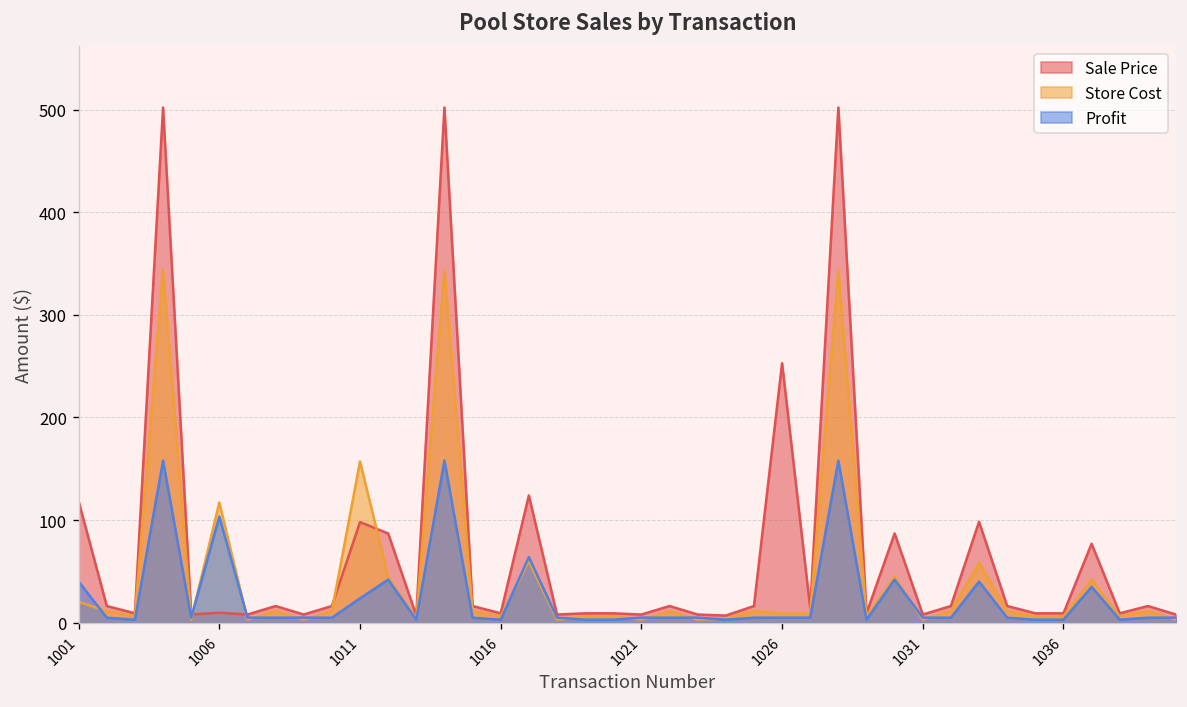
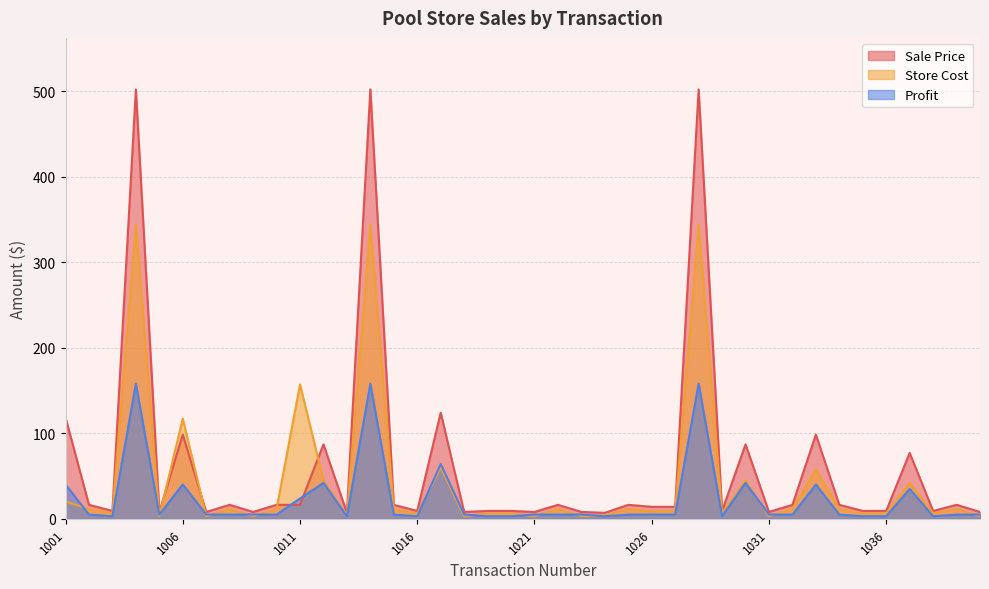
Sale Price, 1006: 10 -> 100
Profit, 1006: 100 -> 40
Sale Price, 1011: 100 -> 20
Sale Price, 1026: 250 -> 10
